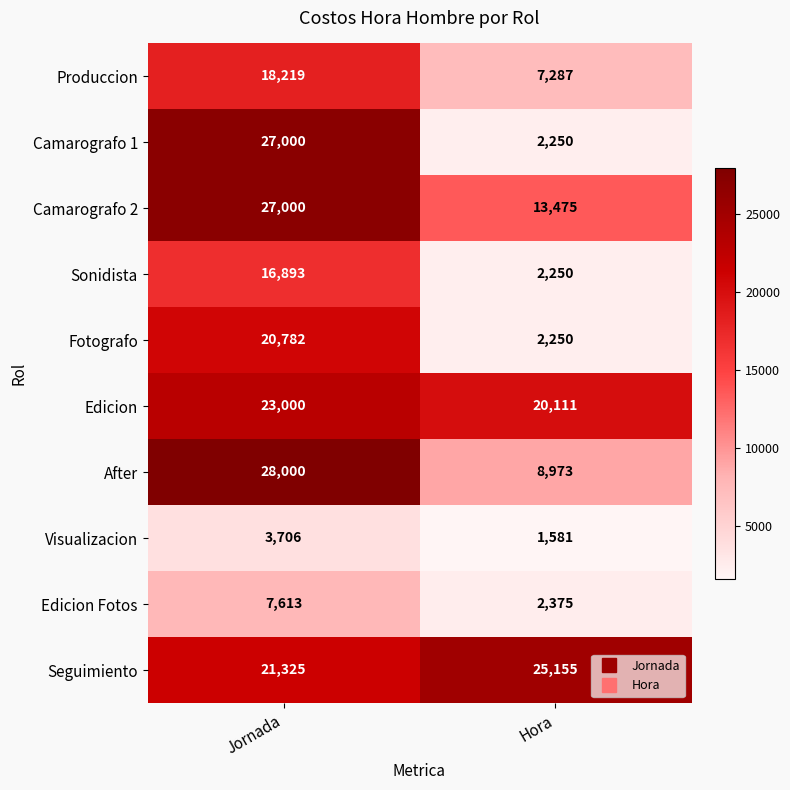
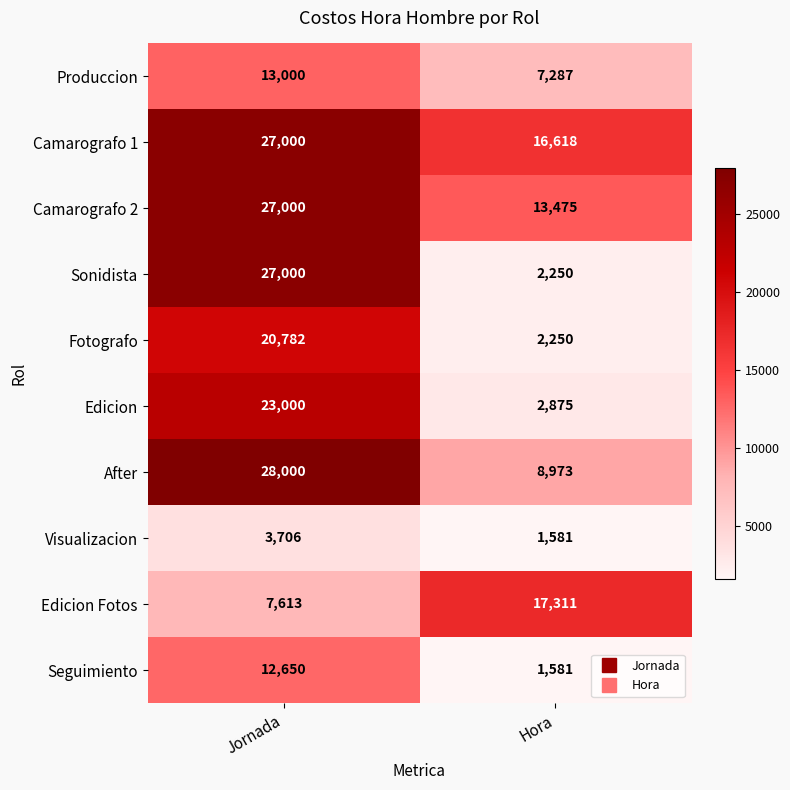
Produccion, Jornada: 18,219 -> 13,000
Camarografo 1, Hora: 2,250 -> 16,618
Sonidista, Jornada: 16,893 -> 27,000
Edicion, Hora: 20,111 -> 2,875
Edicion Fotos, Hora: 2,375 -> 17,311
Seguimiento, Jornada: 21,325 -> 12,650
Seguimiento, Hora: 25,155 -> 1,581
